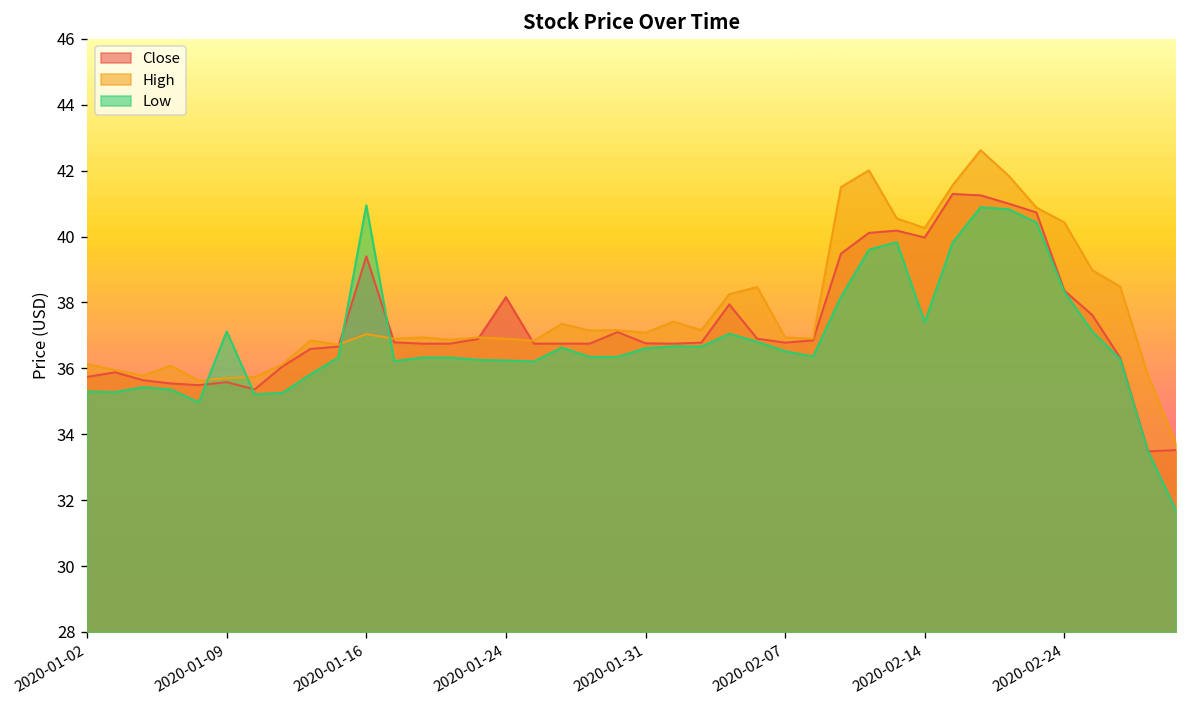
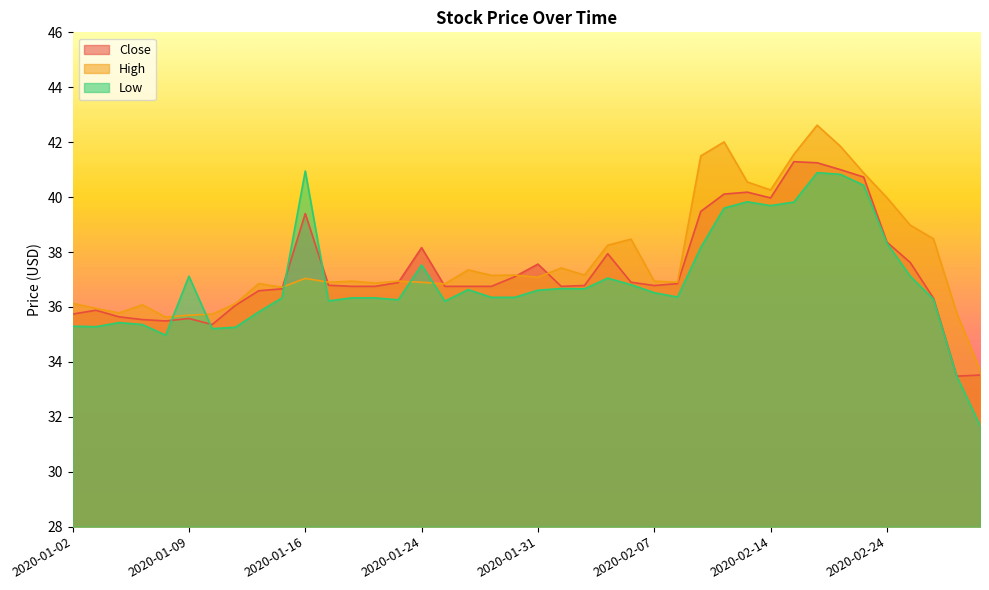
Low, 2020-01-24: 36.2 -> 37.5
Close, 2020-01-31: 36.8 -> 37.6
Low, 2020-02-14: 37.4 -> 39.7
High, 2020-02-24: 40.4 -> 40.0
